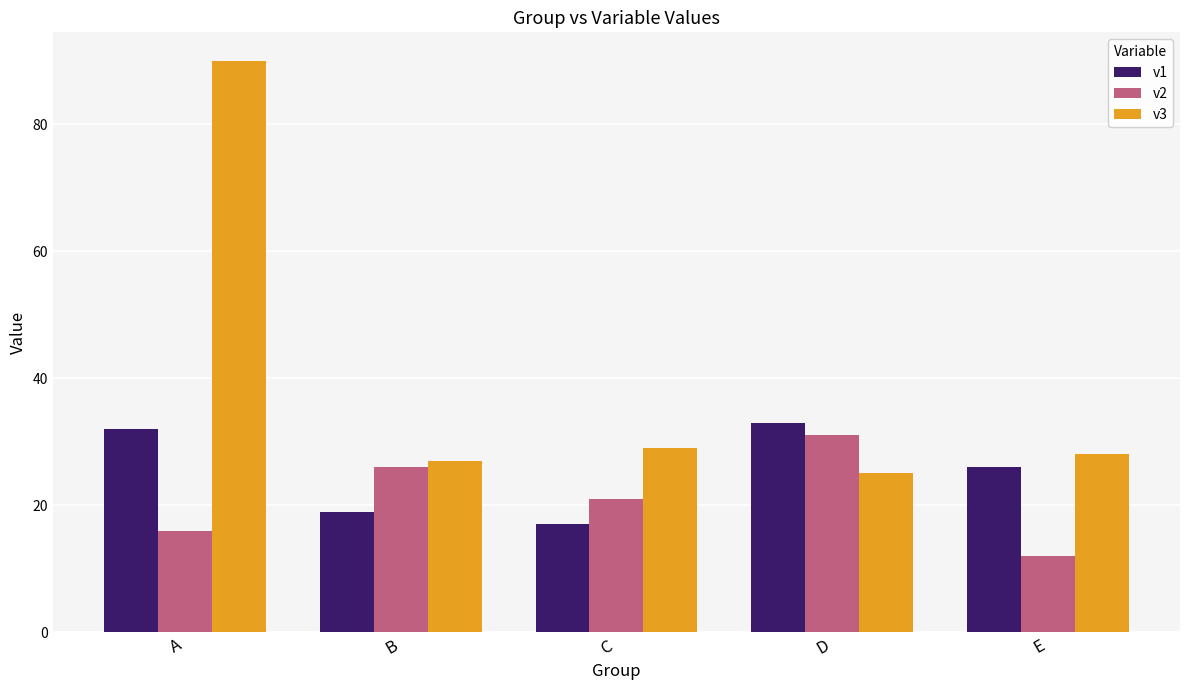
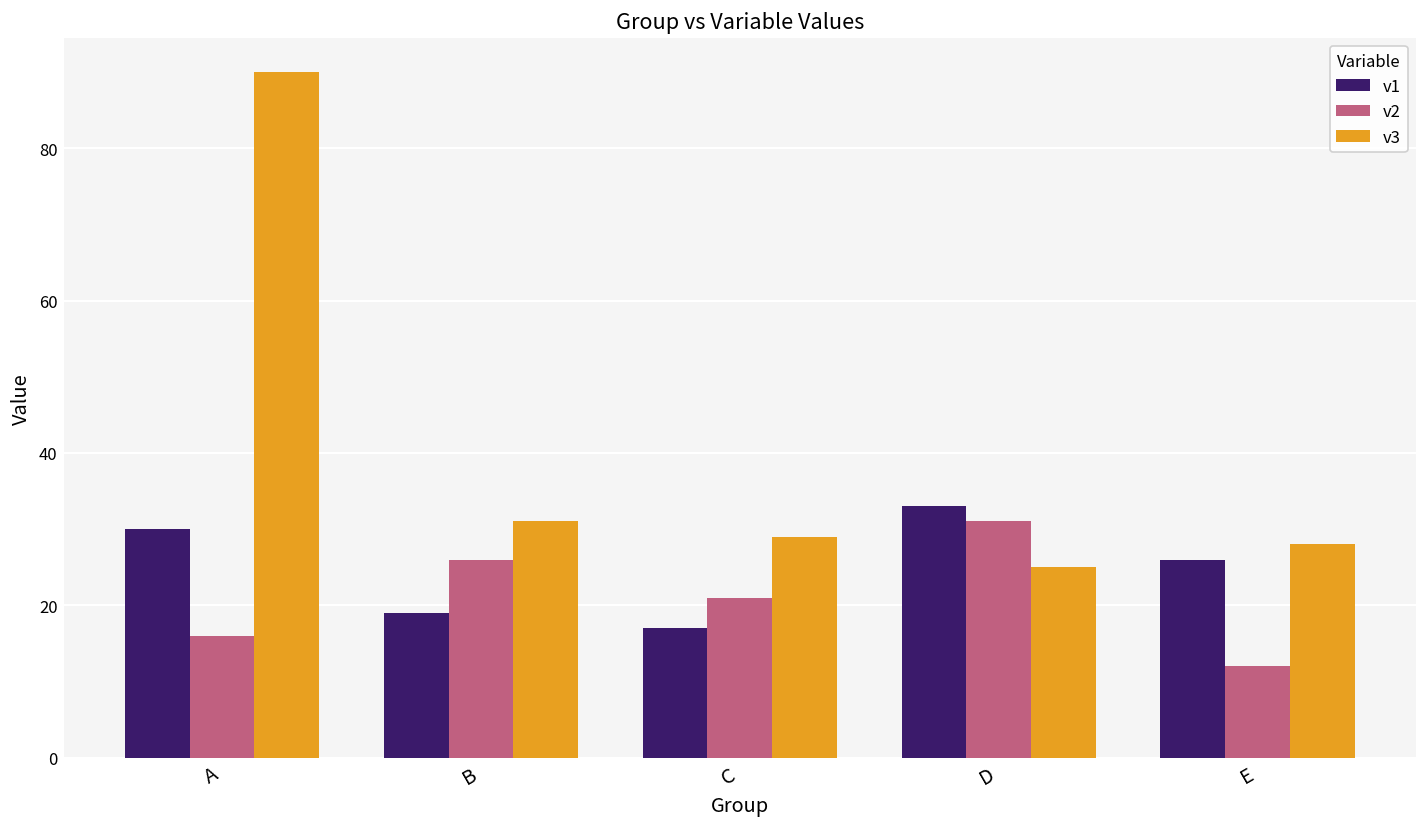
v1, A: 32 -> 30
v3, B: 27 -> 31
